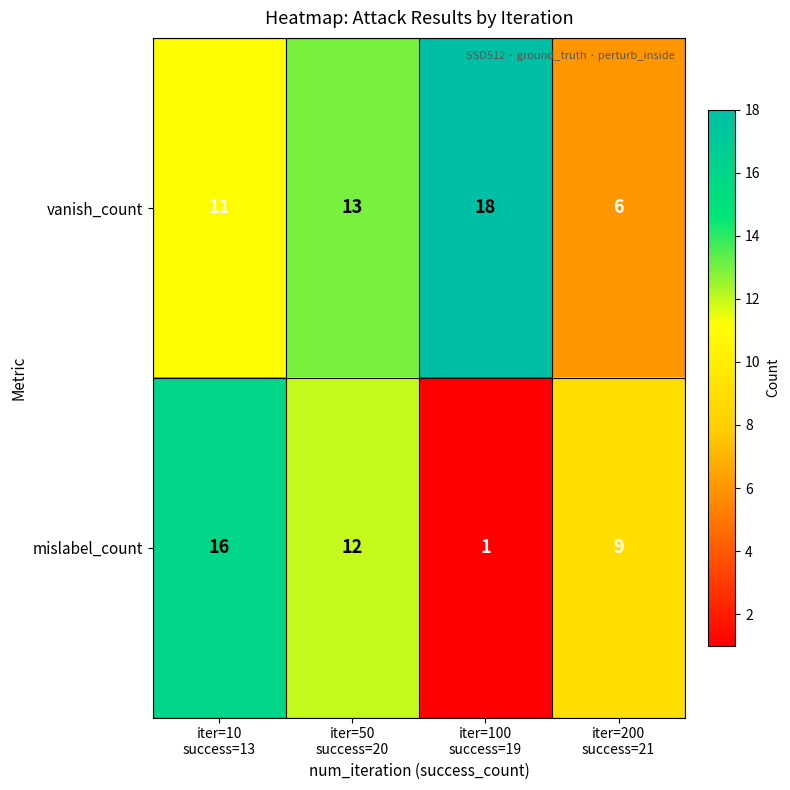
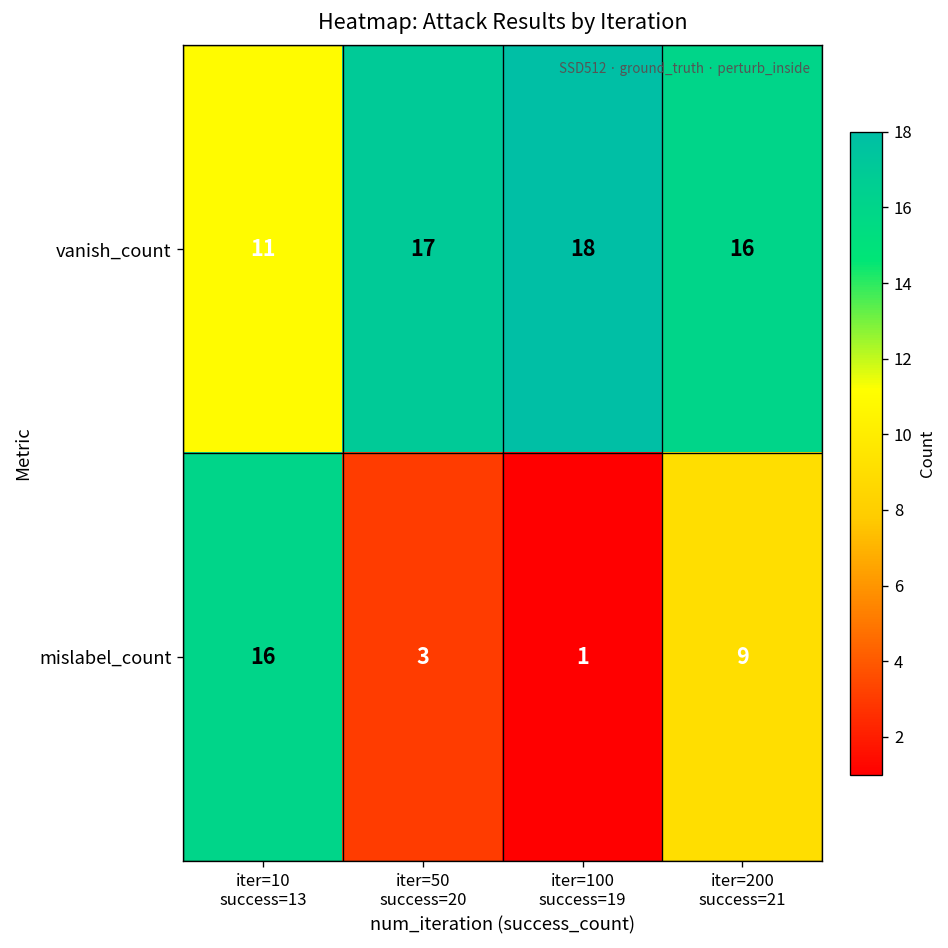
vanish_count, iter=50 success=20: 13 -> 17
vanish_count, iter=200 success=21: 6 -> 16
mislabel_count, iter=50 success=20: 12 -> 3
